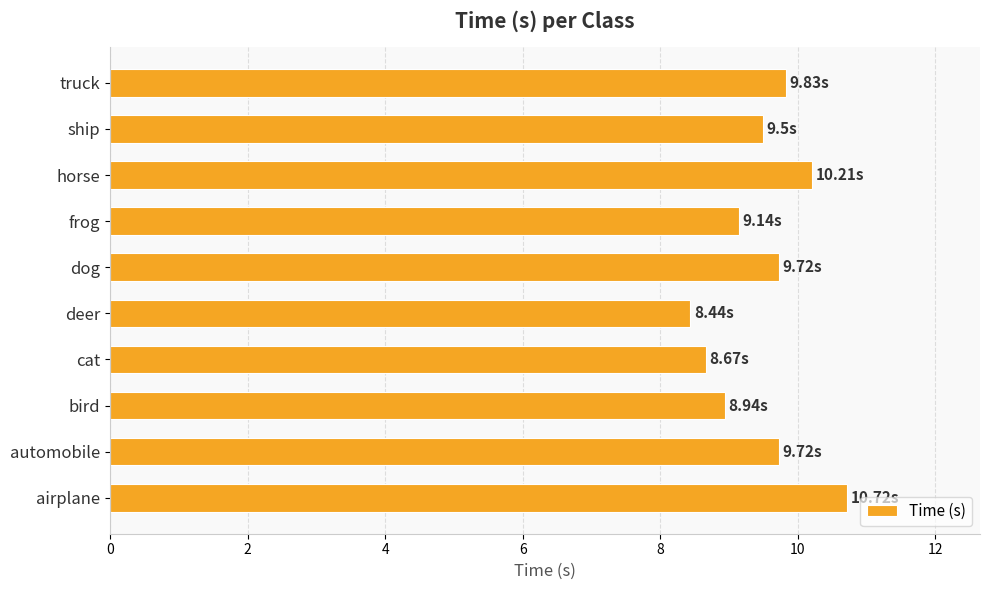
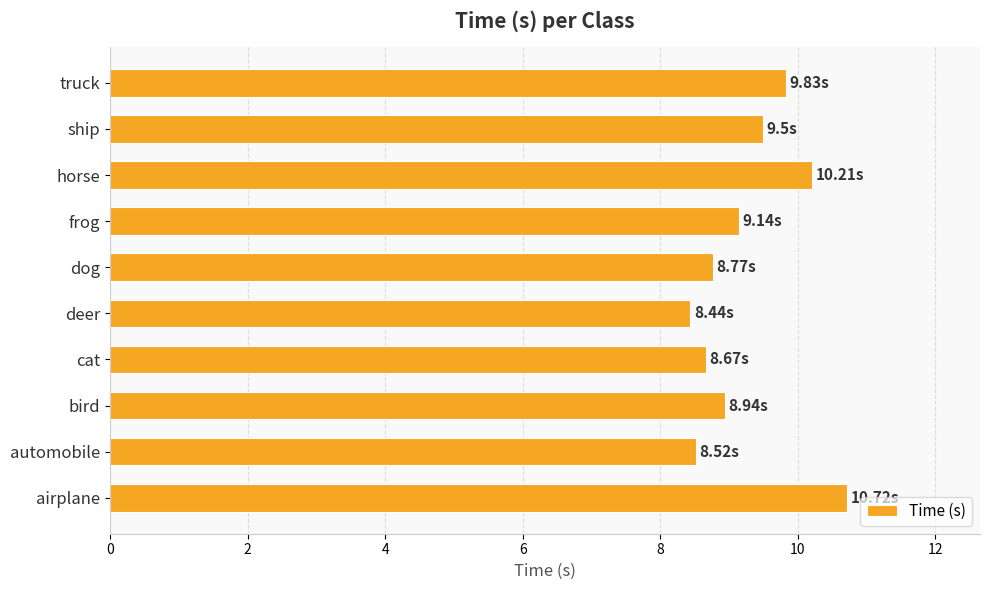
dog: 9.72s -> 8.77s
automobile: 9.72s -> 8.52s
